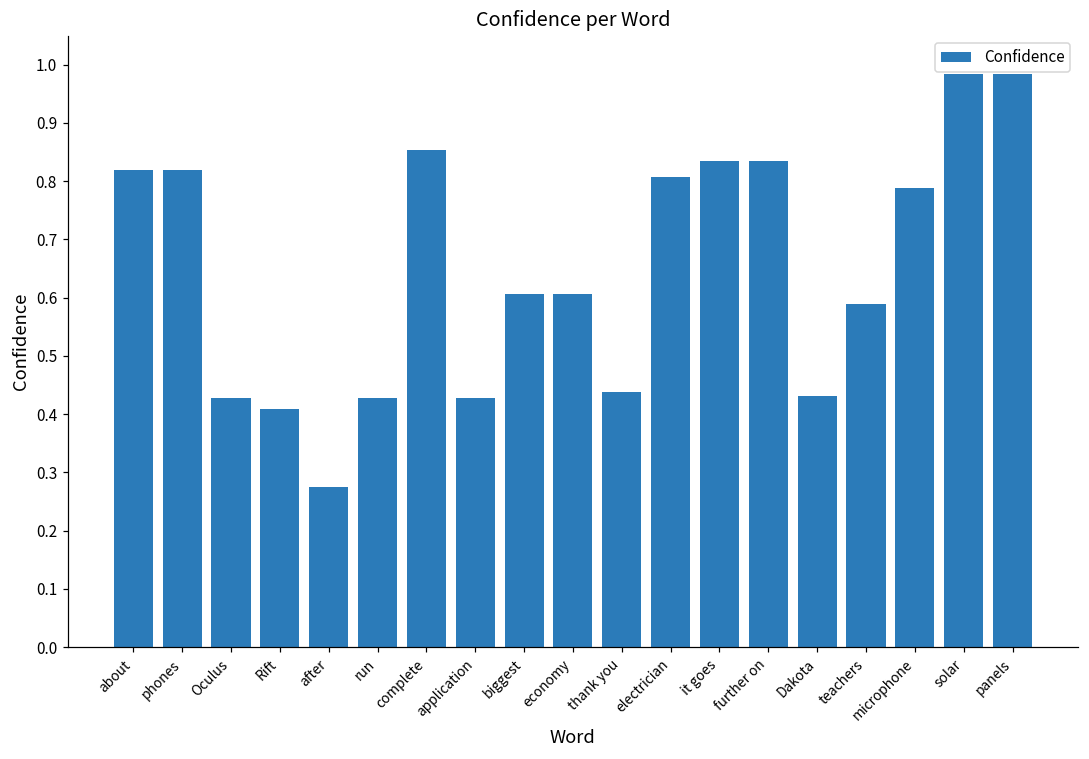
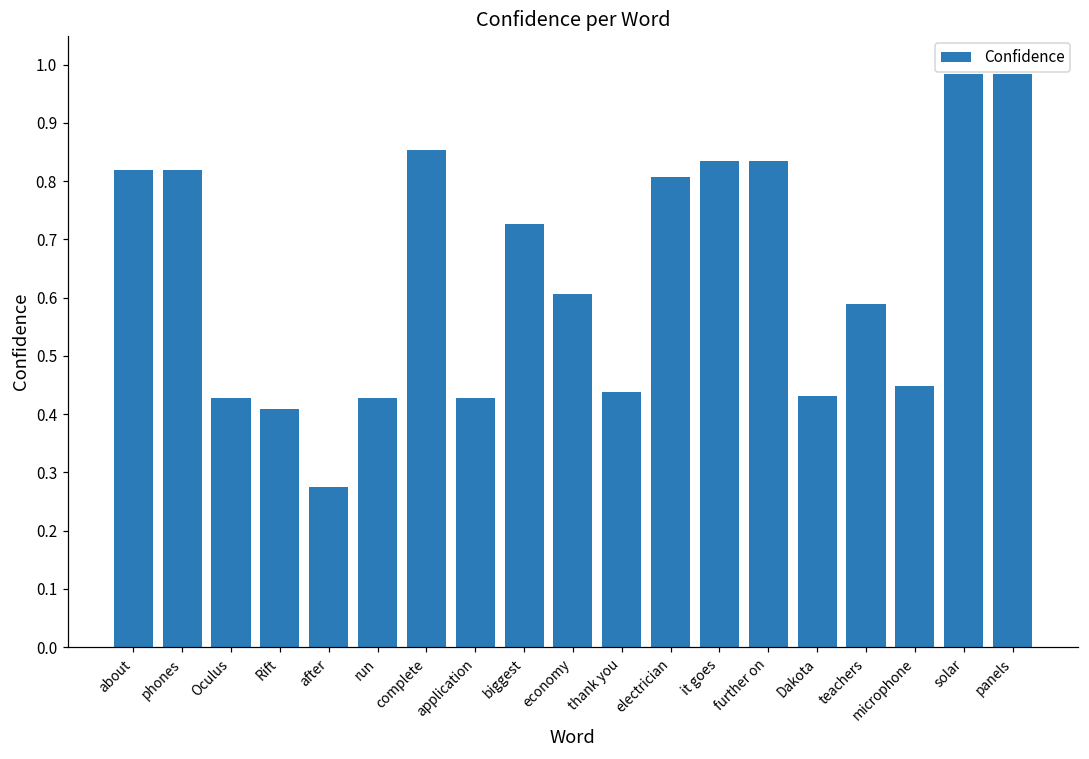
biggest: 0.61 -> 0.73
microphone: 0.79 -> 0.45
